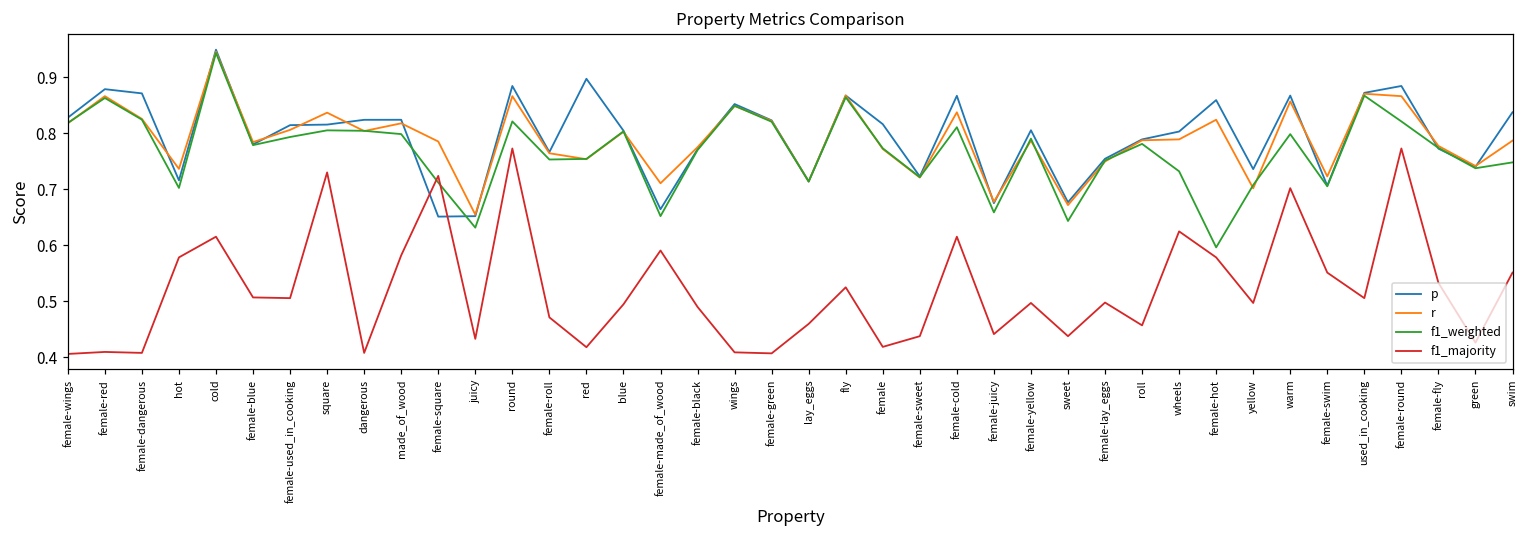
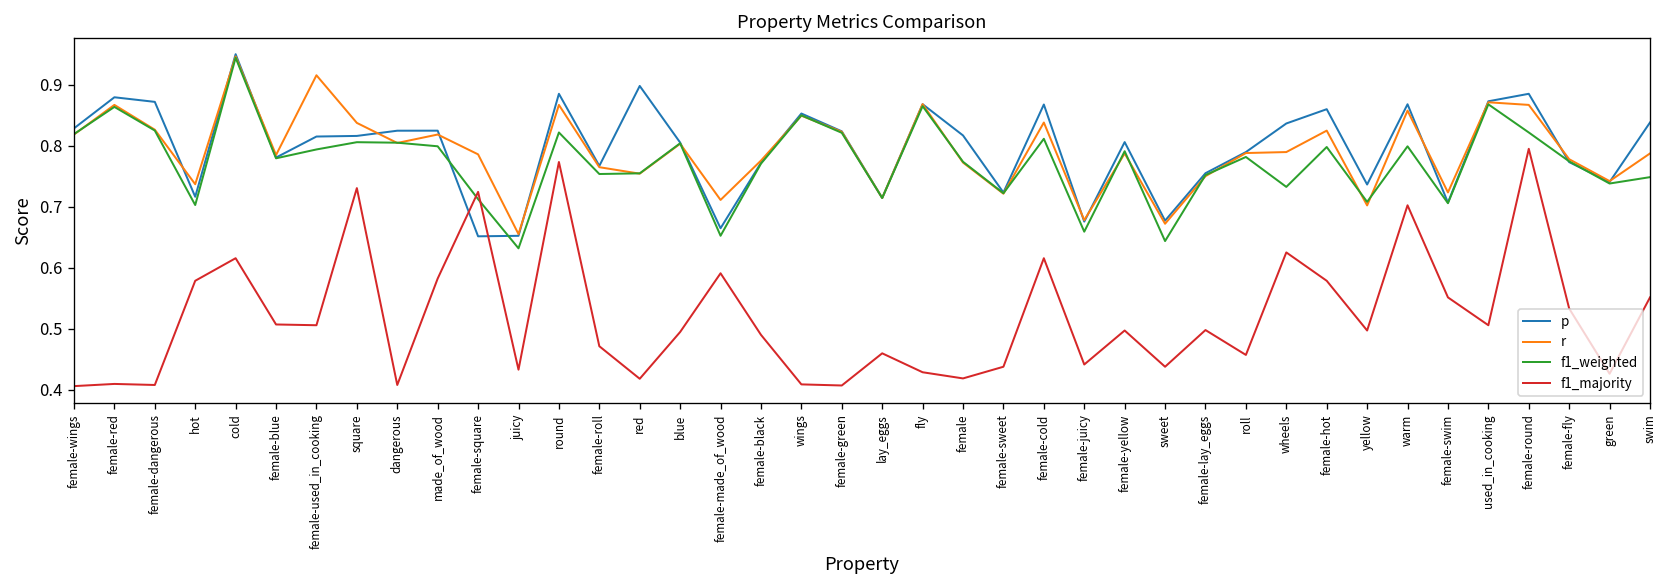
r, female-used_in_cooking: 0.81 -> 0.92
f1_majority, fly: 0.53 -> 0.43
p, wheels: 0.80 -> 0.84
f1_weighted, female-hot: 0.60 -> 0.80
f1_majority, female-round: 0.77 -> 0.79
